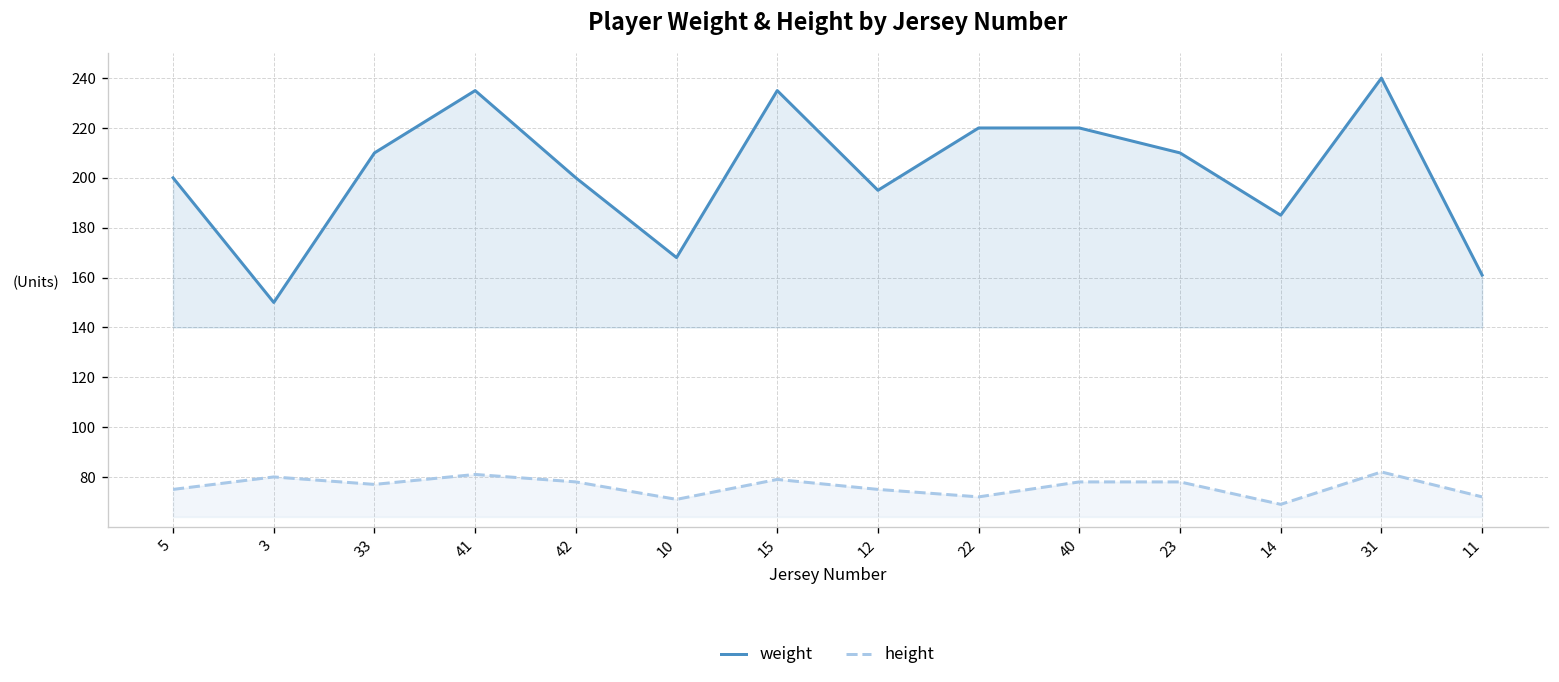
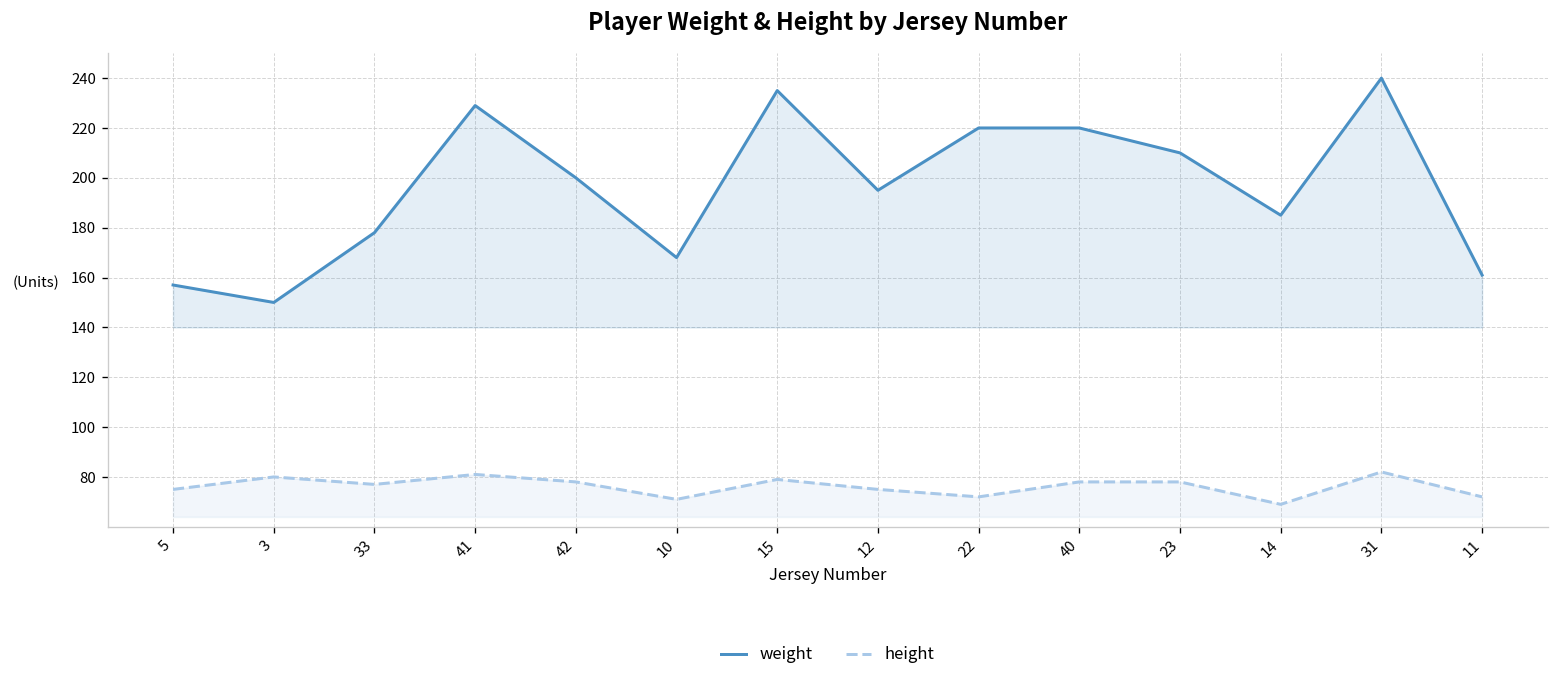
weight, 5: 200 -> 157
weight, 33: 210 -> 178
weight, 41: 235 -> 229
